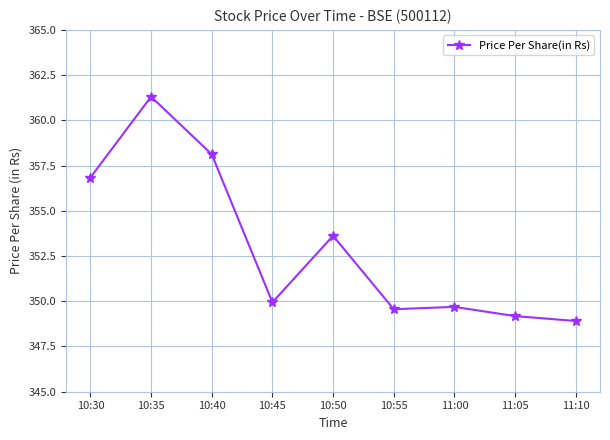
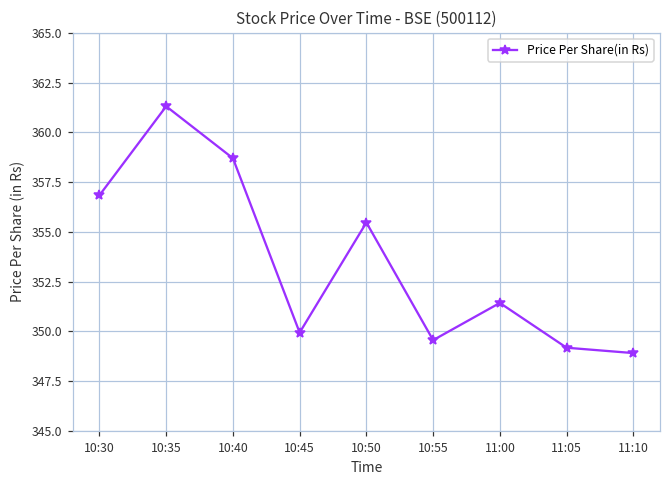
10:40: 358.1 -> 358.7
10:50: 353.6 -> 355.5
11:00: 349.7 -> 351.4
